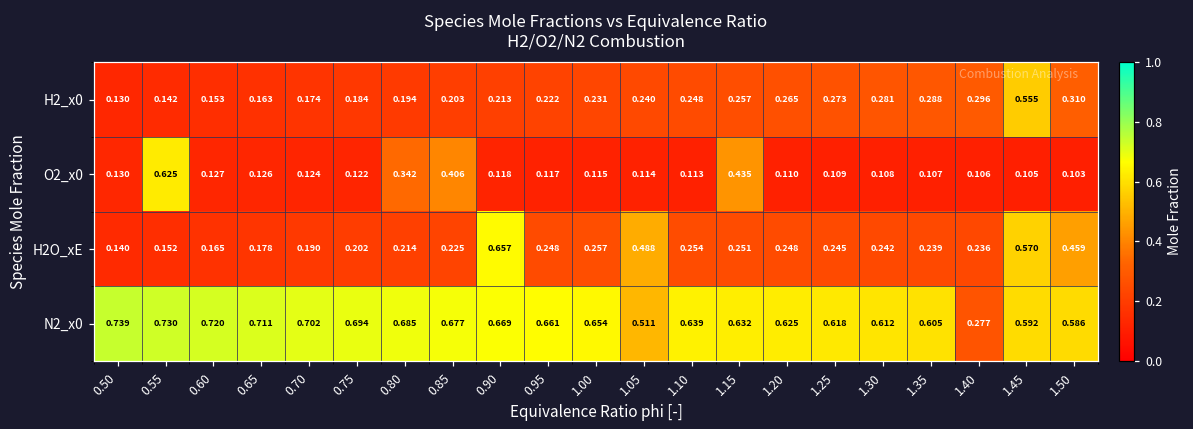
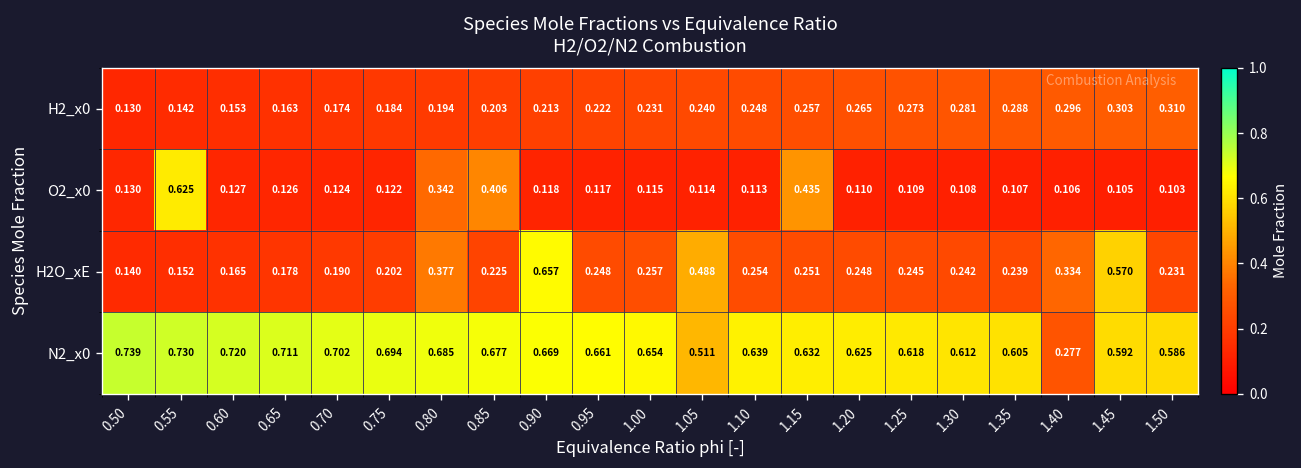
H2_x0, 1.45: 0.555 -> 0.303
H2O_xE, 0.80: 0.214 -> 0.377
H2O_xE, 1.40: 0.236 -> 0.334
H2O_xE, 1.50: 0.459 -> 0.231
